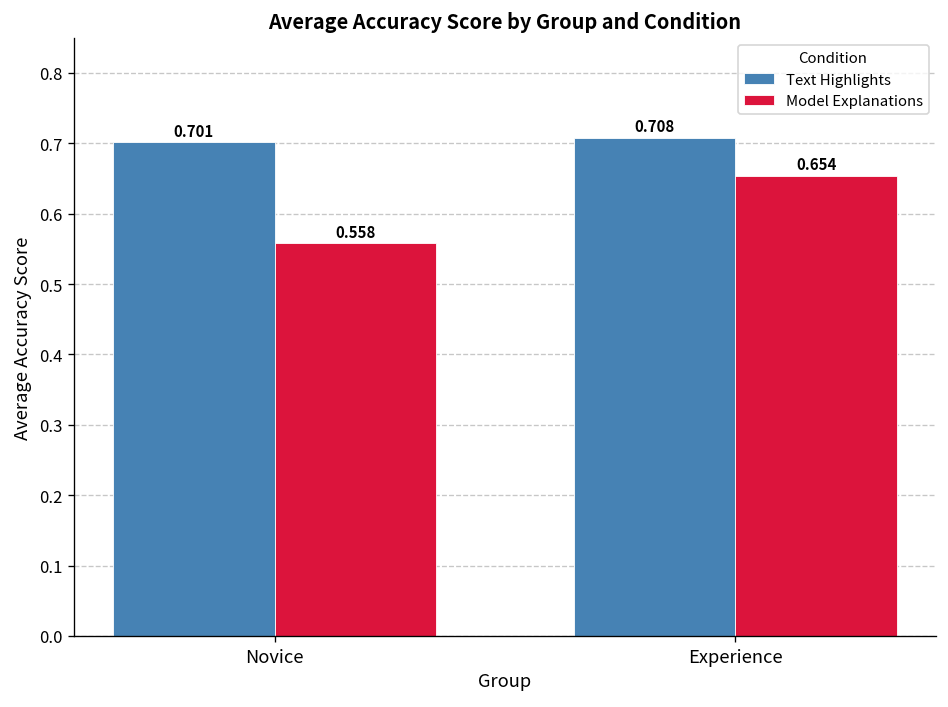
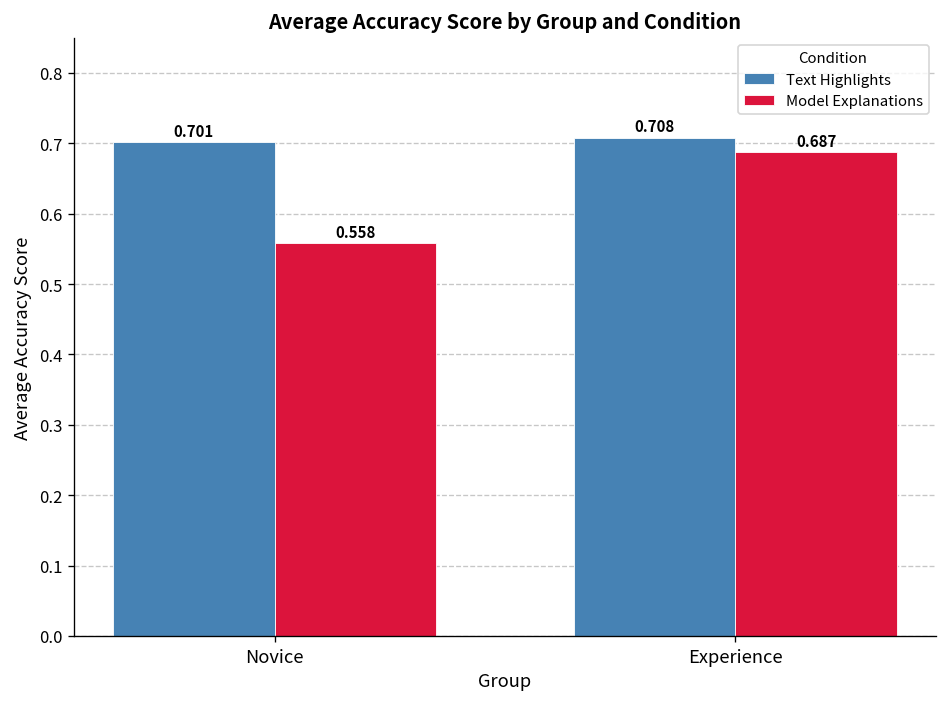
Model Explanations, Experience: 0.654 -> 0.687
